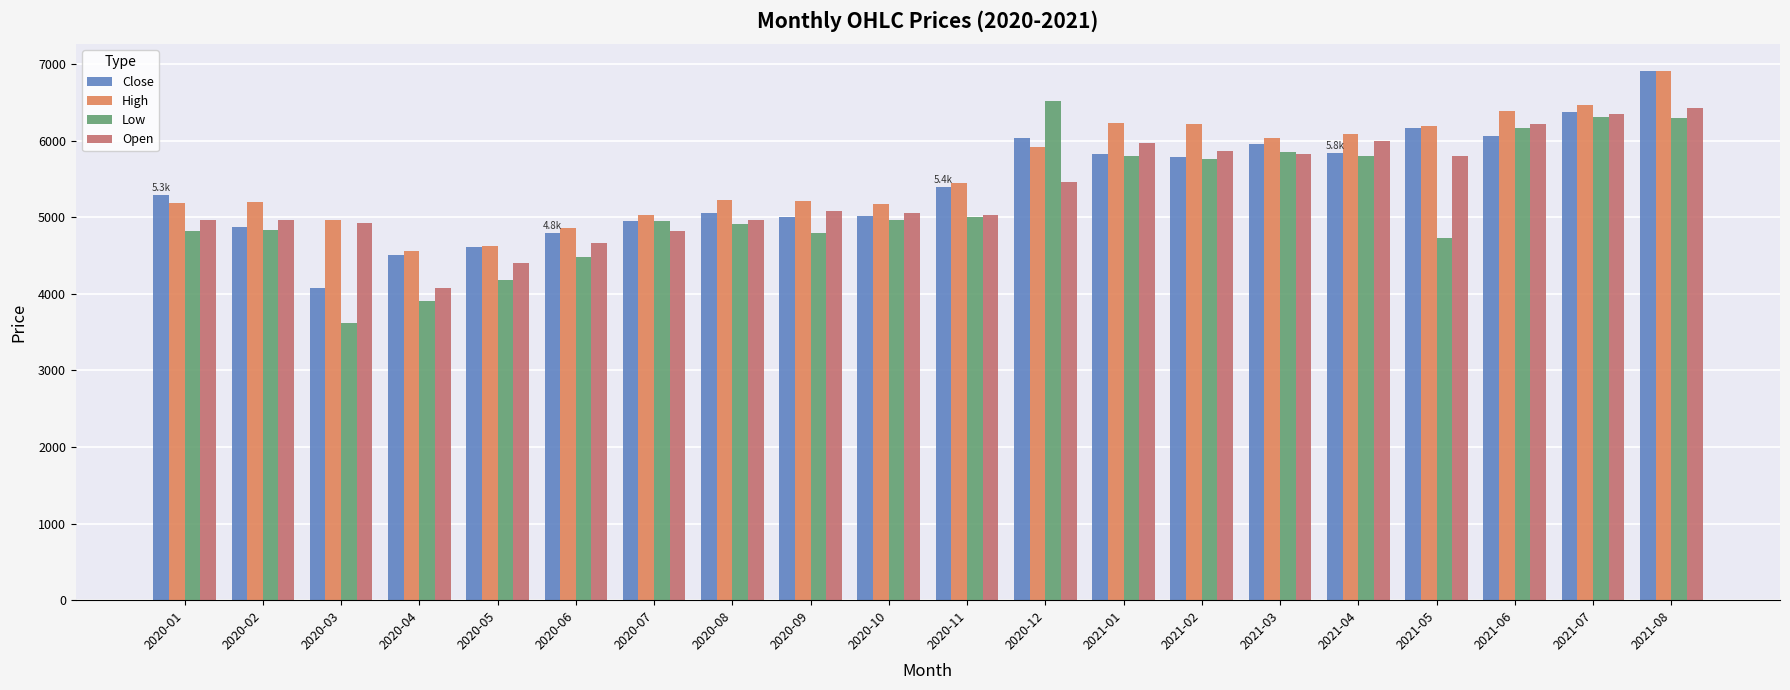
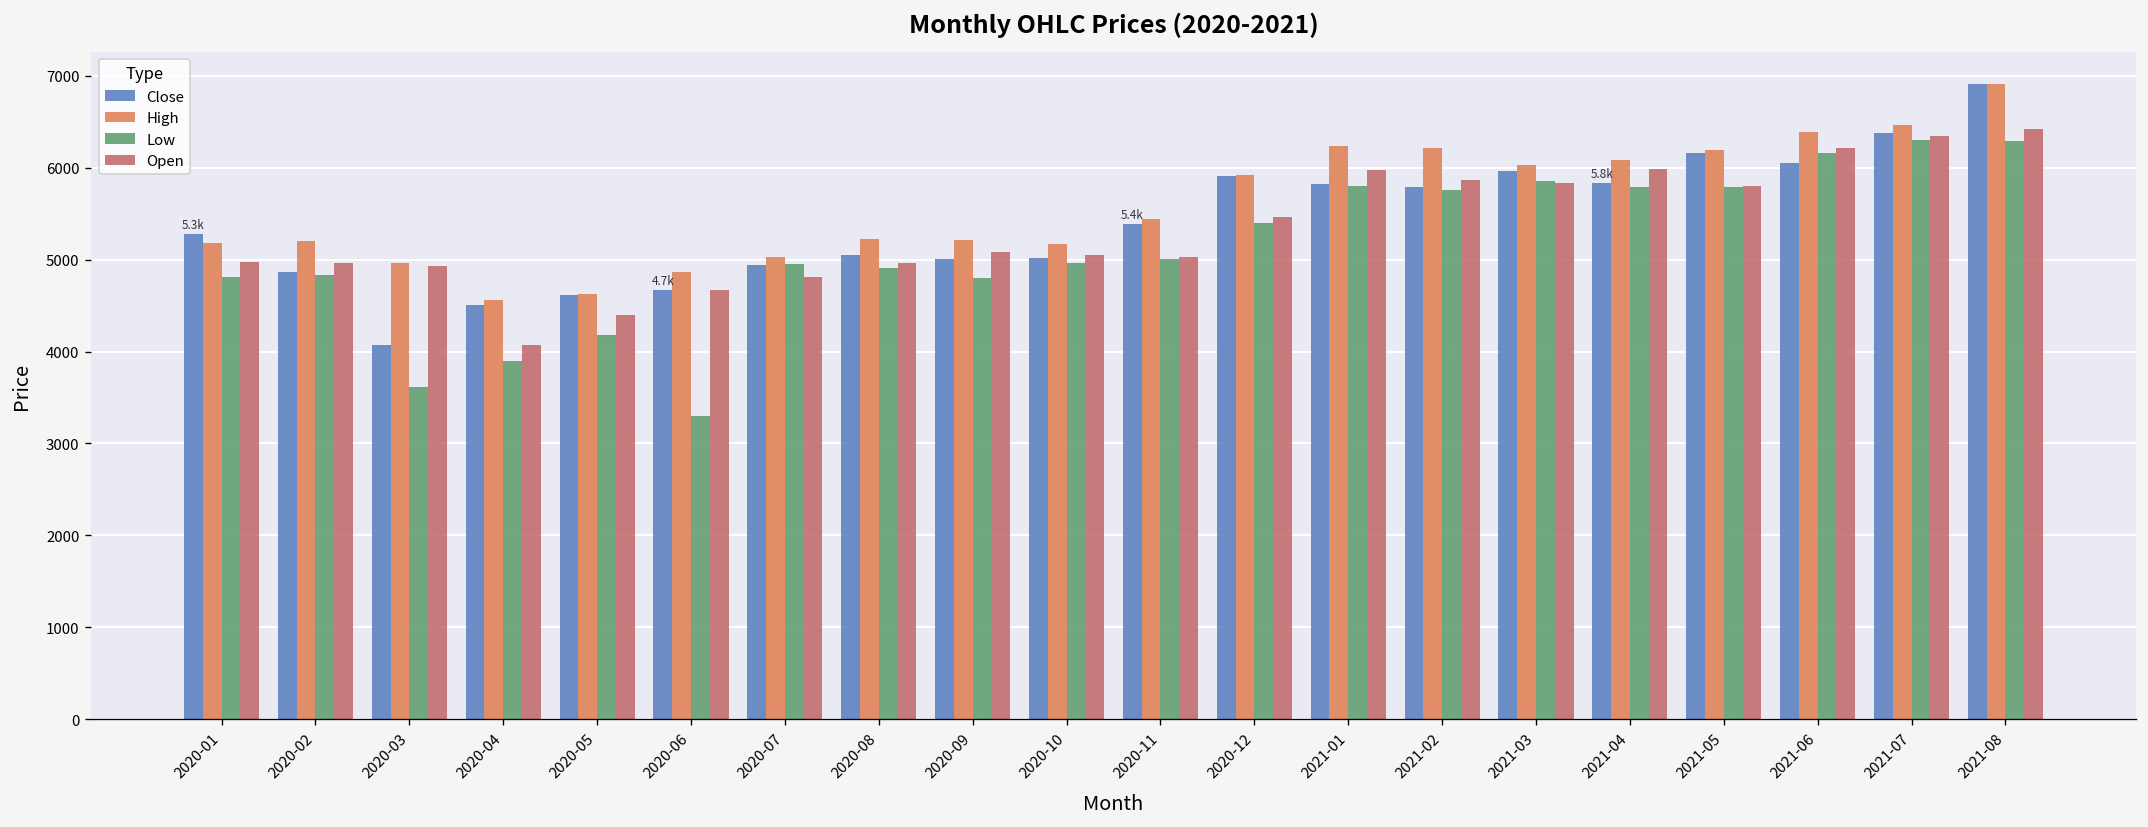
Close, 2020-06: 4.8k -> 4.7k
Low, 2020-06: 4500 -> 3300
Close, 2020-12: 6000 -> 5900
Low, 2020-12: 6500 -> 5400
Low, 2021-05: 4700 -> 5800
